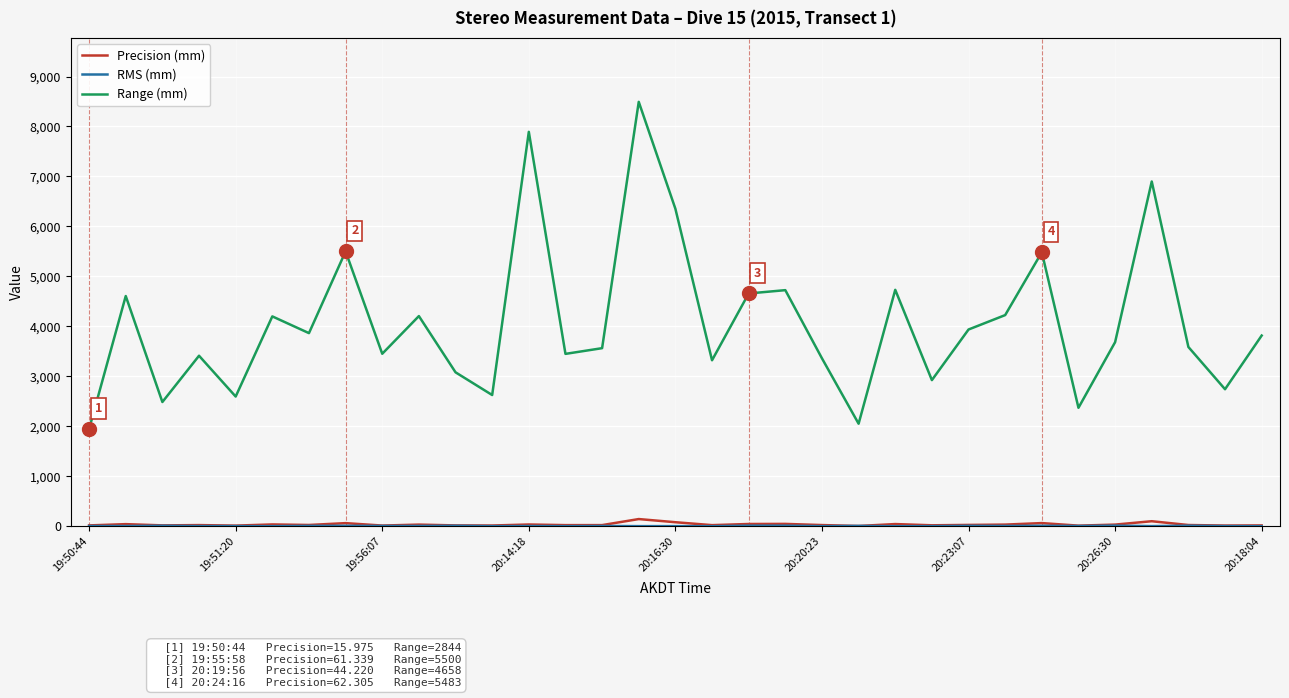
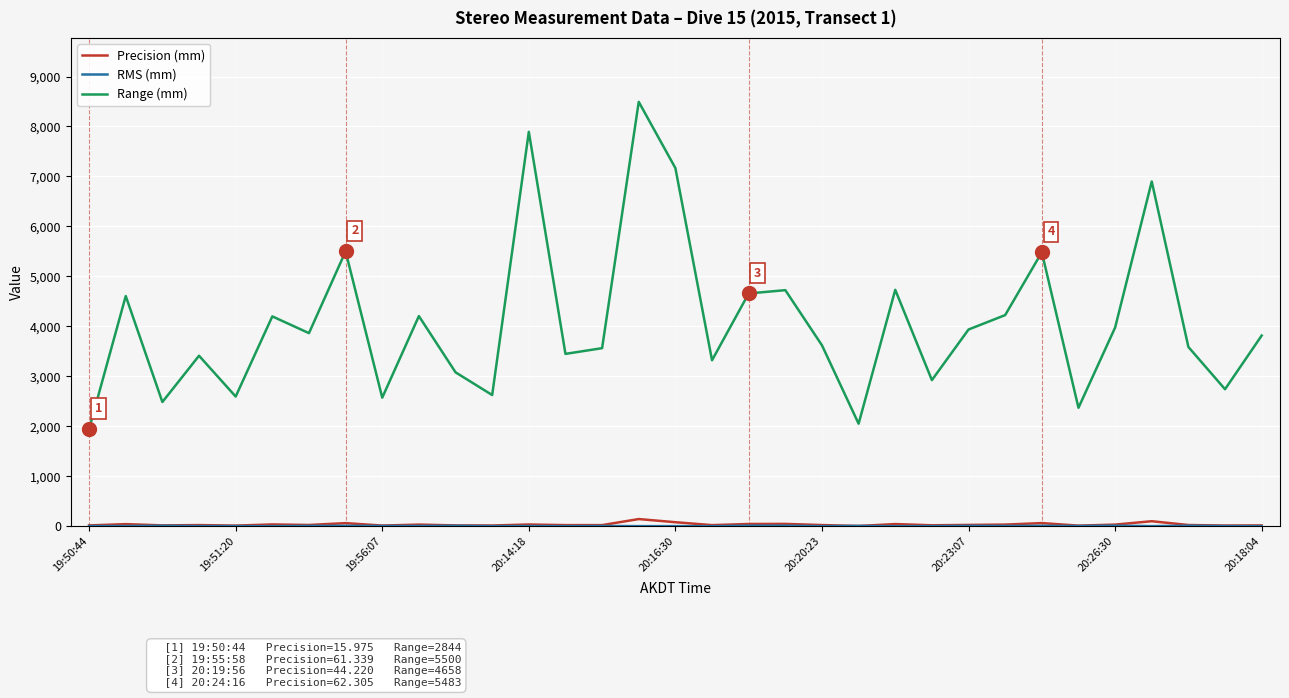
Range (mm), 19:56:07: 3,500 -> 2,600
Range (mm), 20:16:30: 6,400 -> 7,200
Range (mm), 20:20:23: 3,400 -> 3,600
Range (mm), 20:26:30: 3,700 -> 4,000
